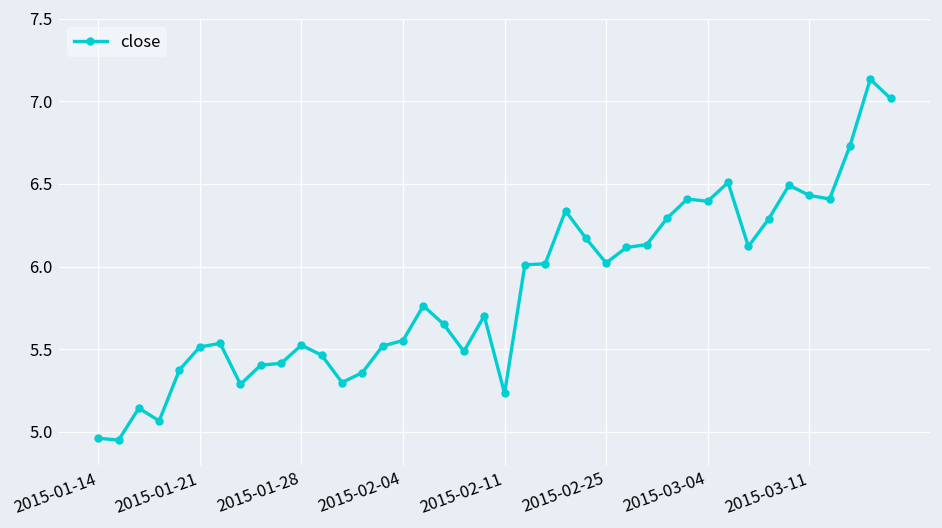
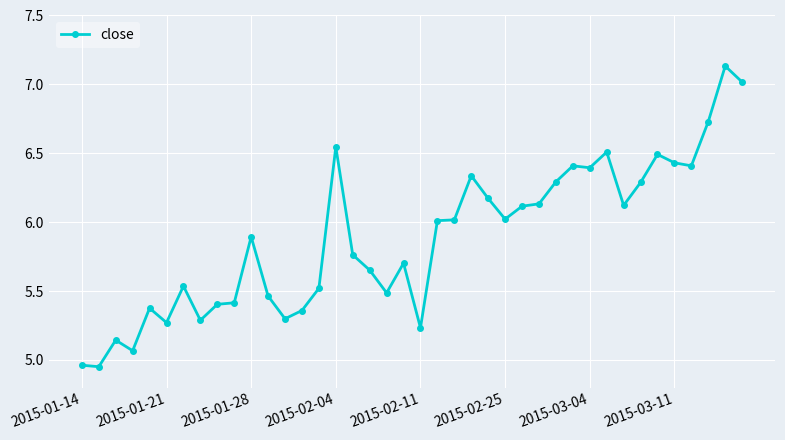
2015-01-21: 5.51 -> 5.27
2015-01-28: 5.53 -> 5.89
2015-02-04: 5.55 -> 6.55
